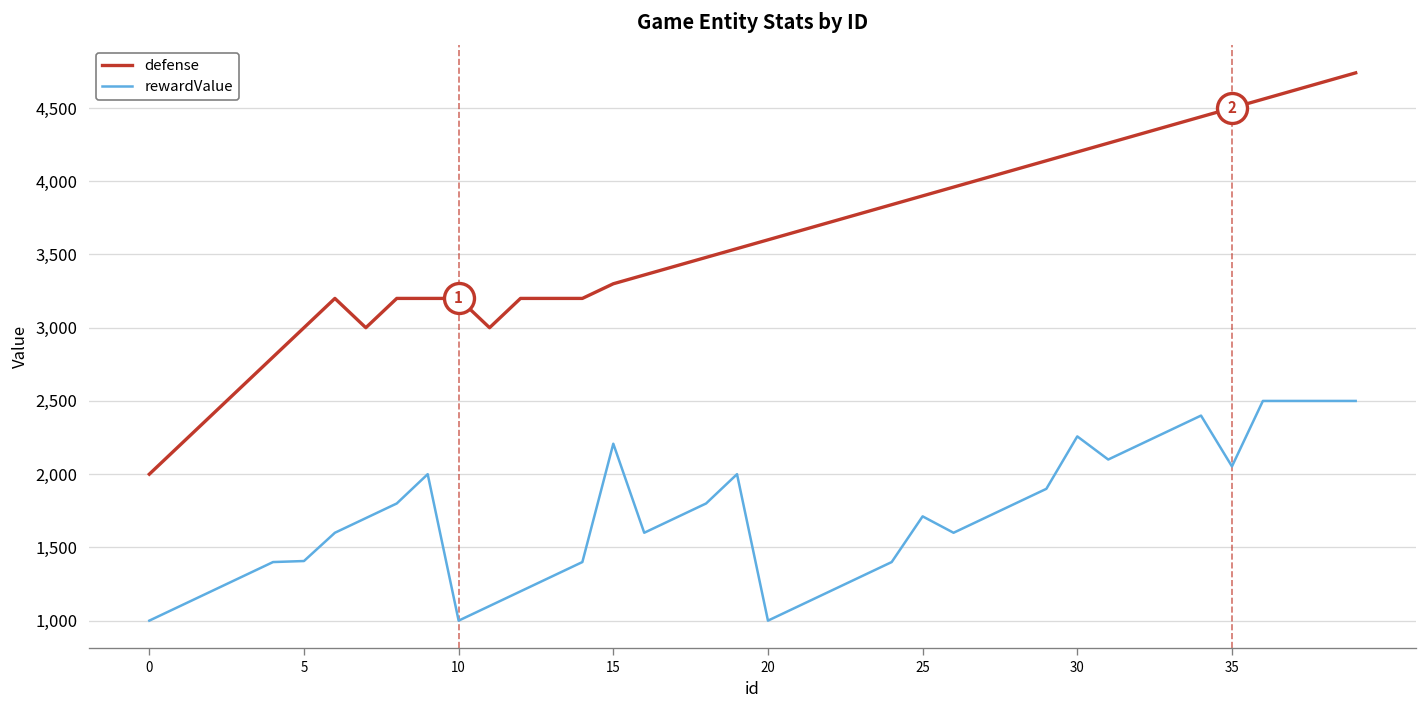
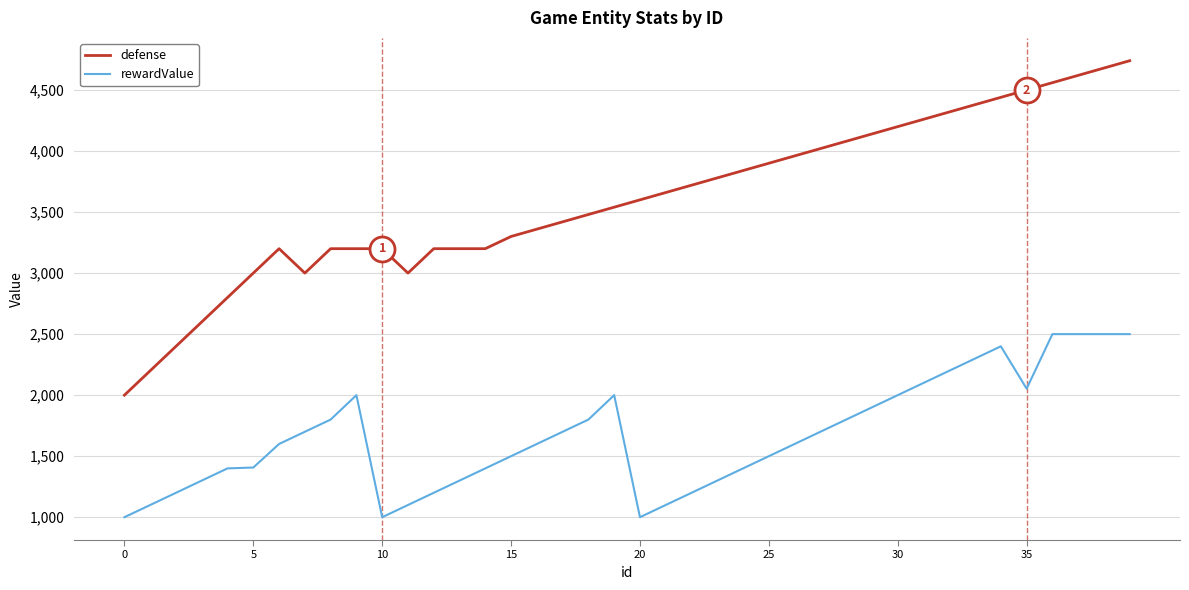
rewardValue, 15: 2,210 -> 1,500
rewardValue, 25: 1,710 -> 1,500
rewardValue, 30: 2,260 -> 2,000
